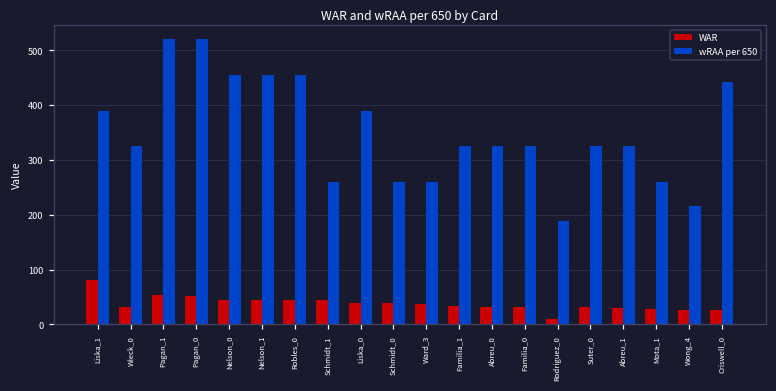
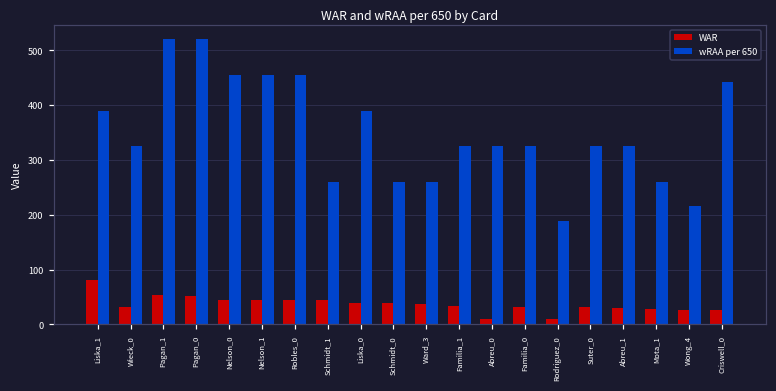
WAR, Abreu_0: 30 -> 10
